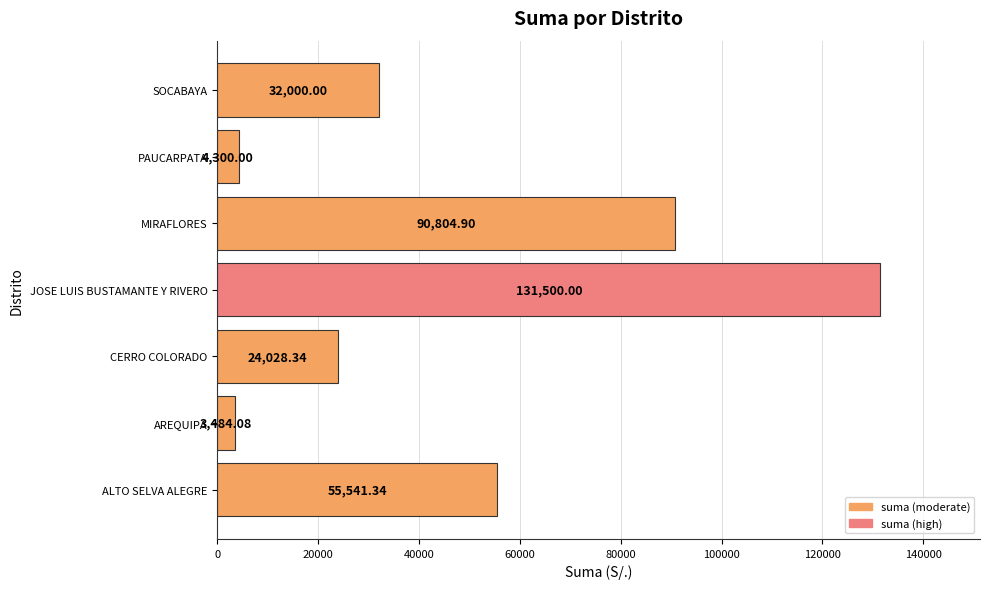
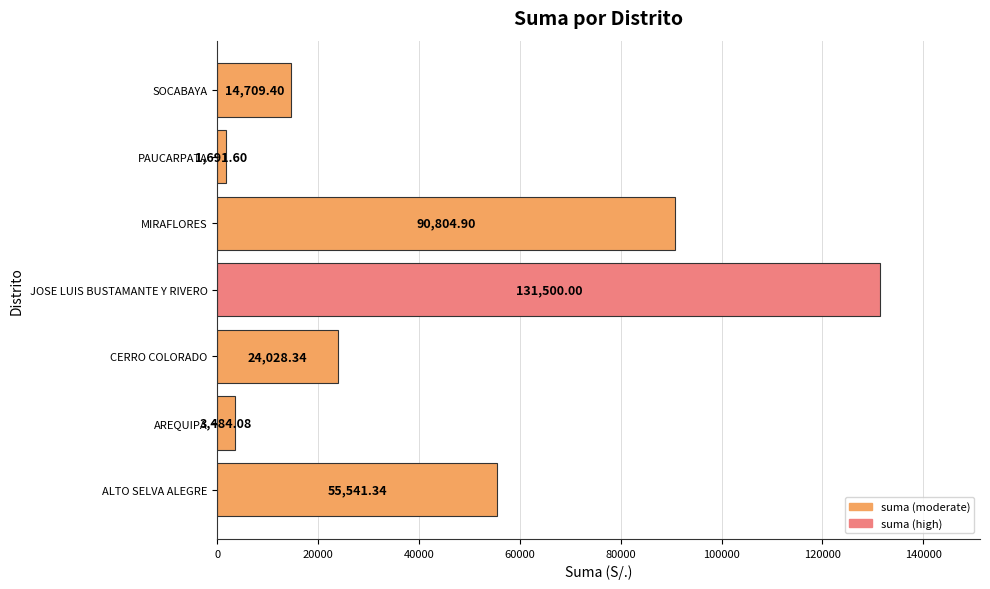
SOCABAYA: 32,000.00 -> 14,709.40
PAUCARPATA: 4,300.00 -> 1,691.60
